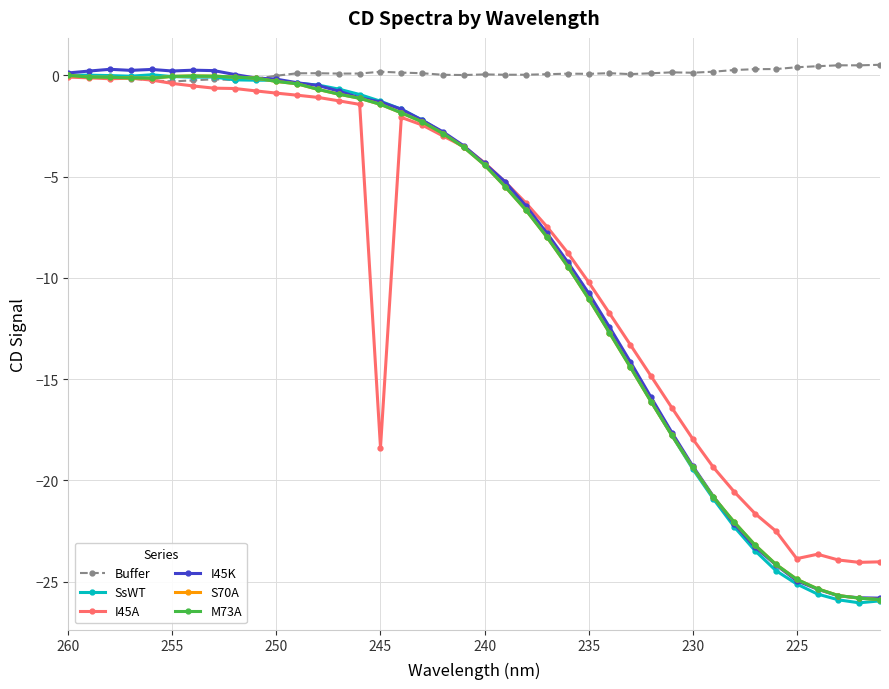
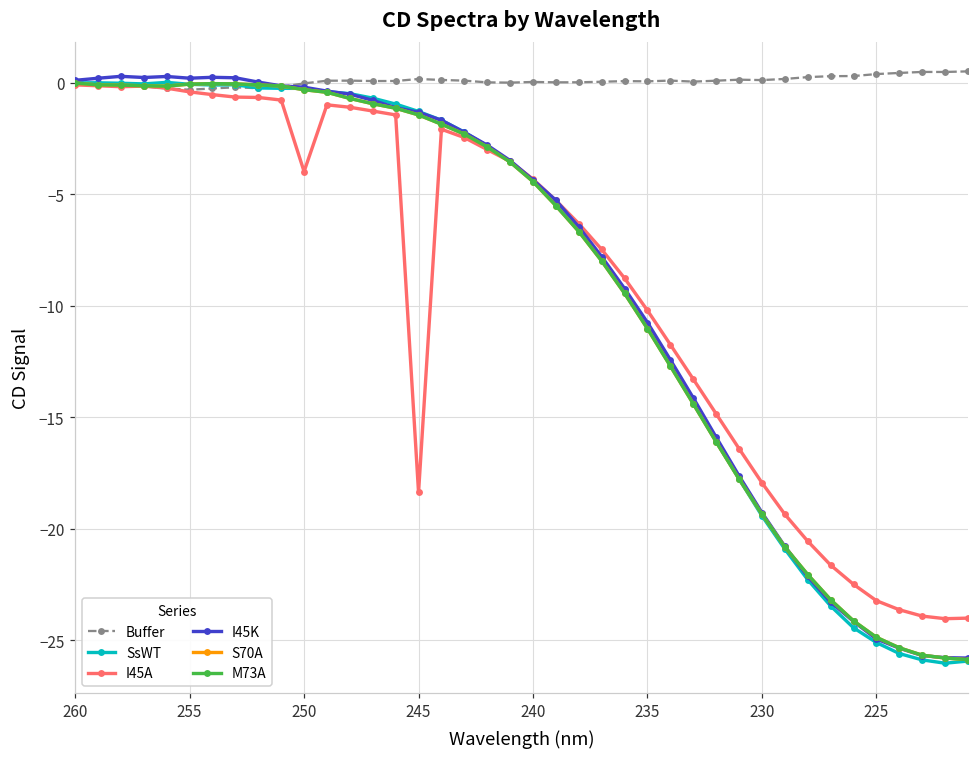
I45A, 250: -0.9 -> -4.0
I45A, 225: -23.9 -> -23.2
